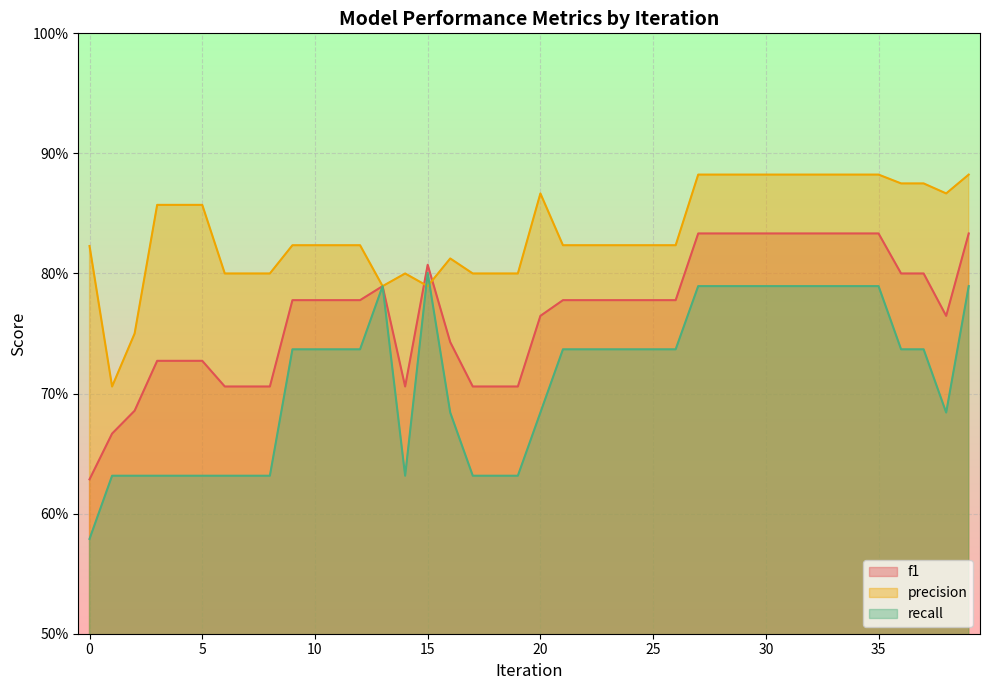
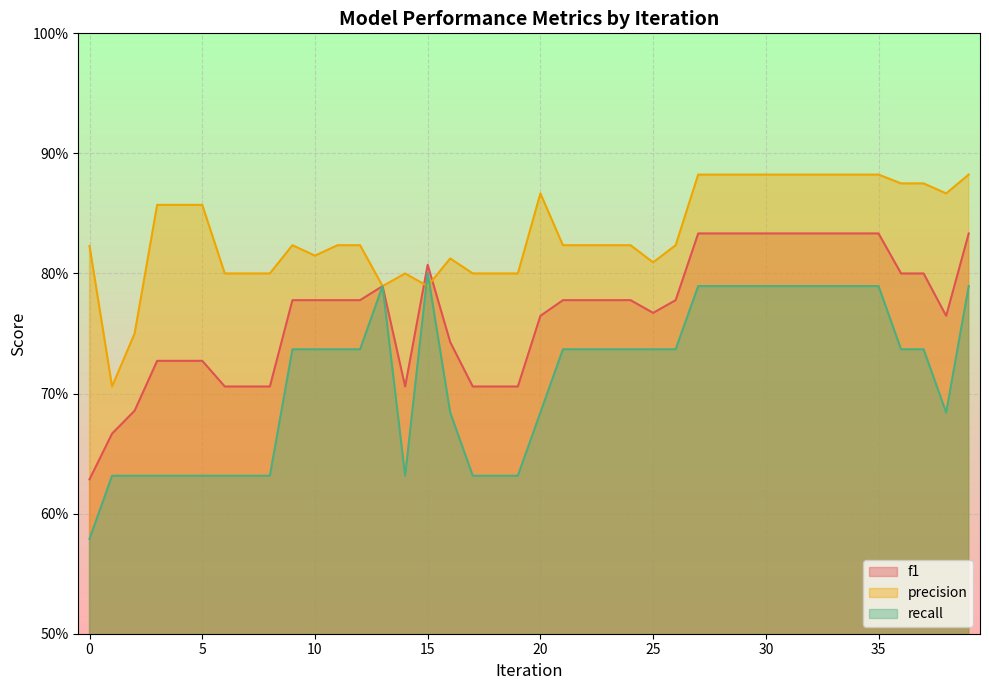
precision, 10: 82.4% -> 81.5%
f1, 25: 77.8% -> 76.7%
precision, 25: 82.4% -> 80.9%
